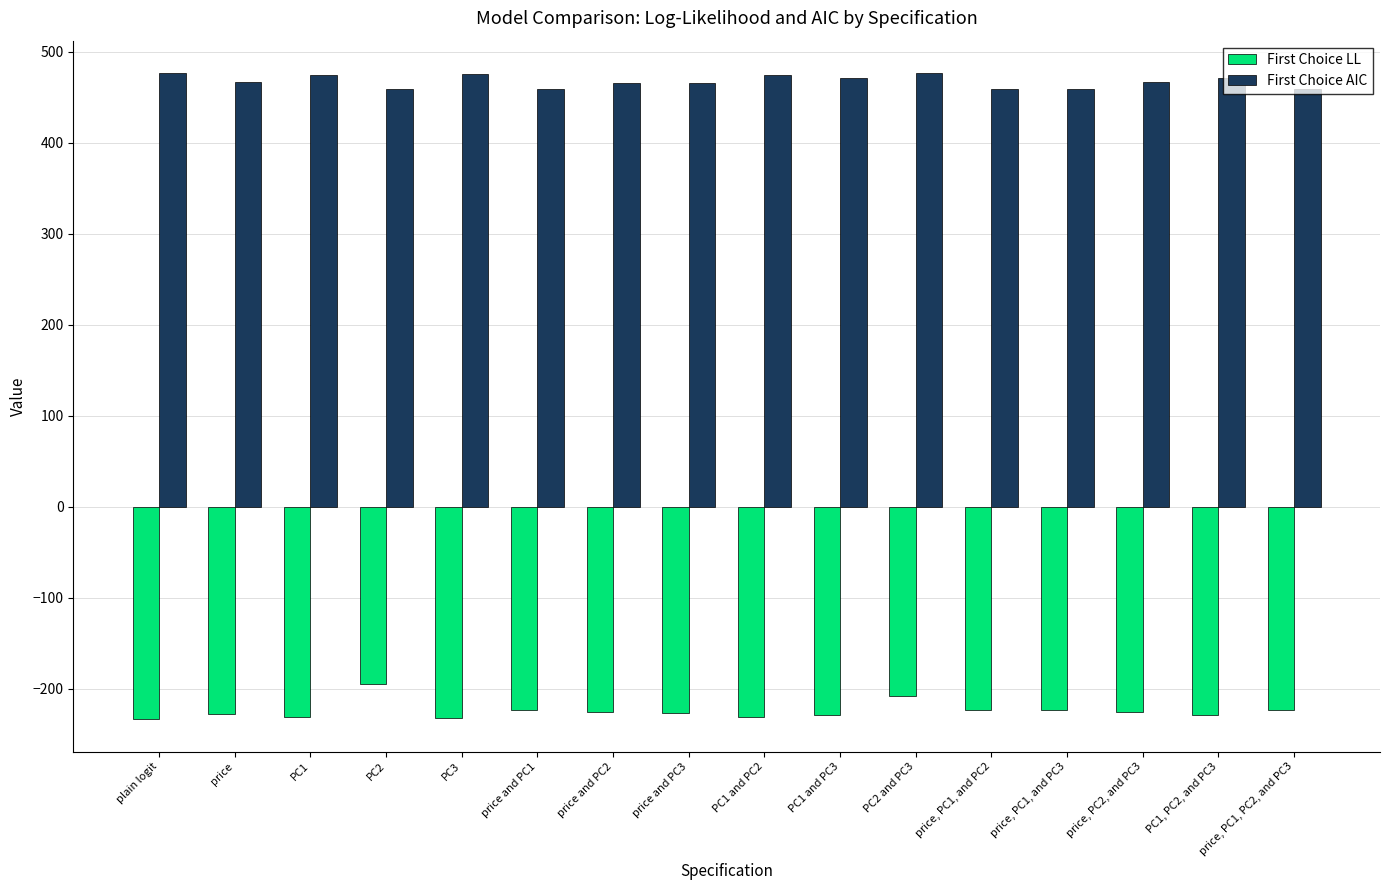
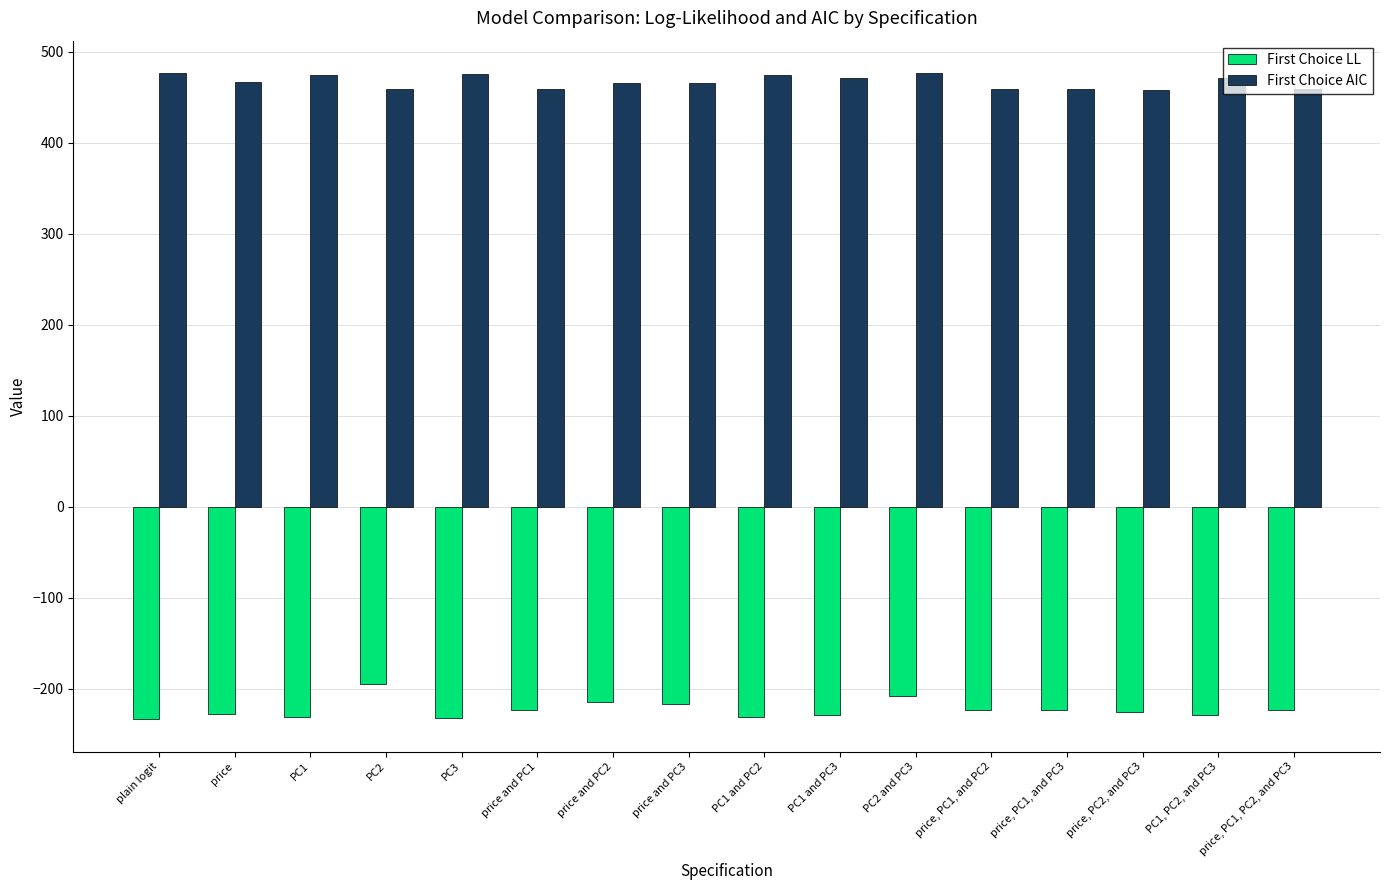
First Choice LL, price and PC2: -230 -> -210
First Choice LL, price and PC3: -230 -> -220
First Choice AIC, price, PC2, and PC3: 470 -> 460
